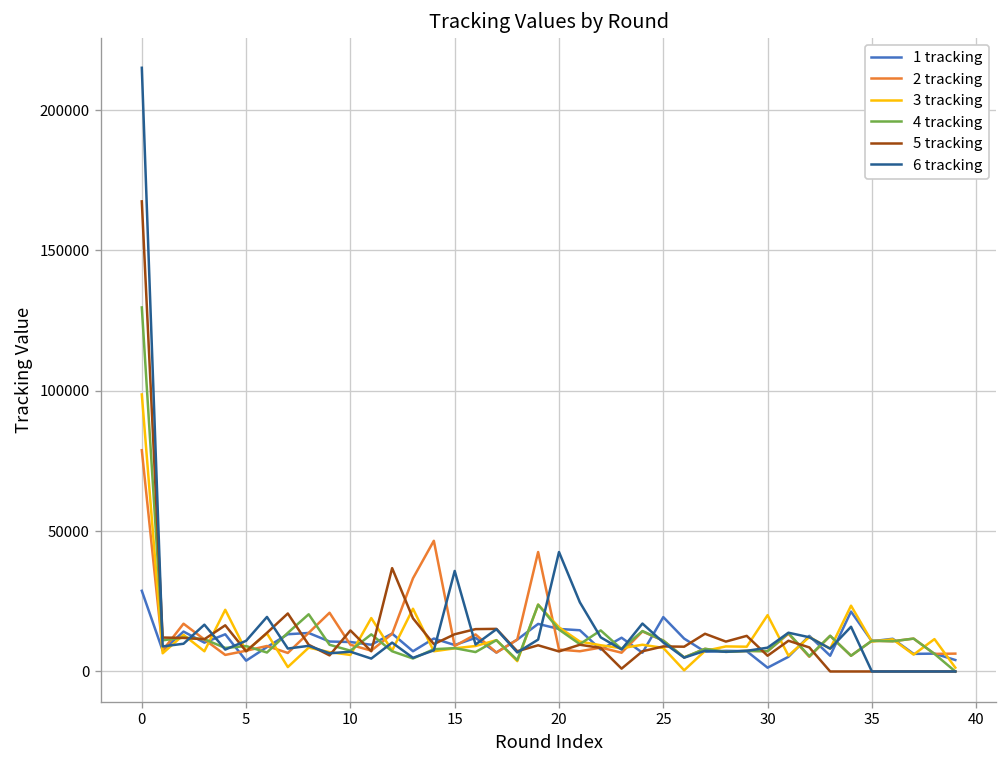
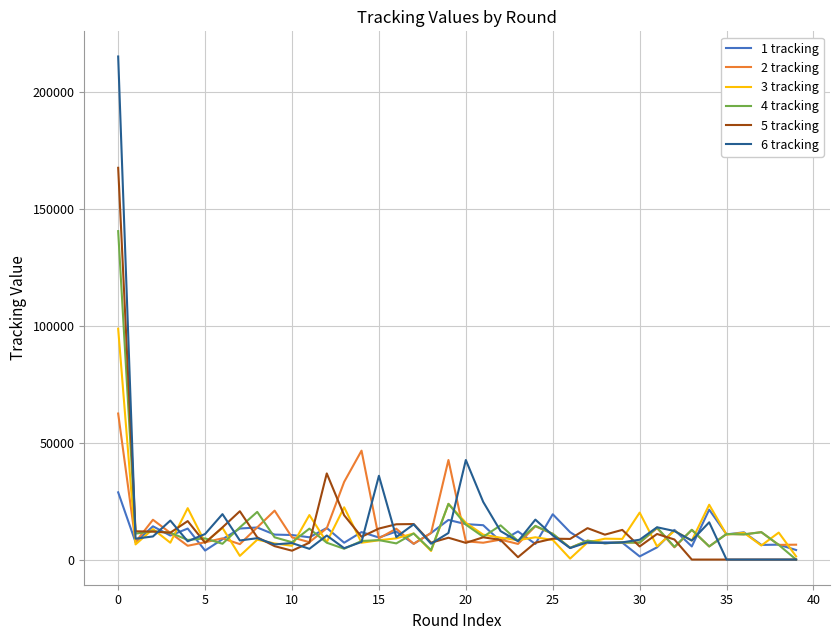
2 tracking, 0: 79000 -> 62000
4 tracking, 0: 130000 -> 140000
5 tracking, 10: 15000 -> 4000
